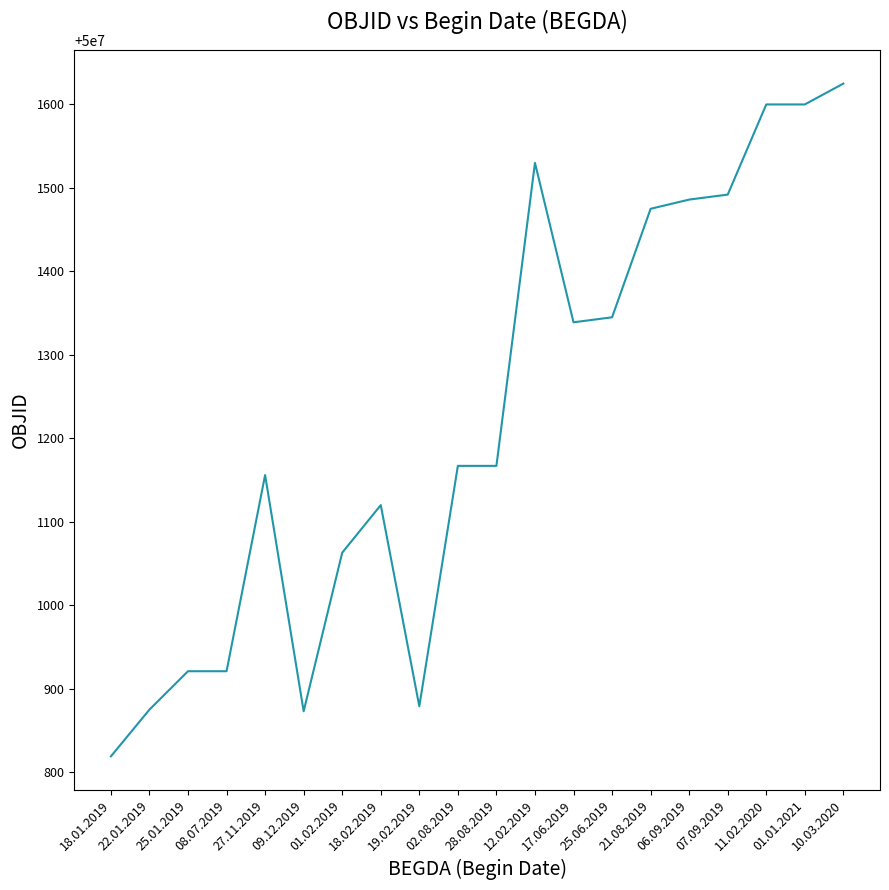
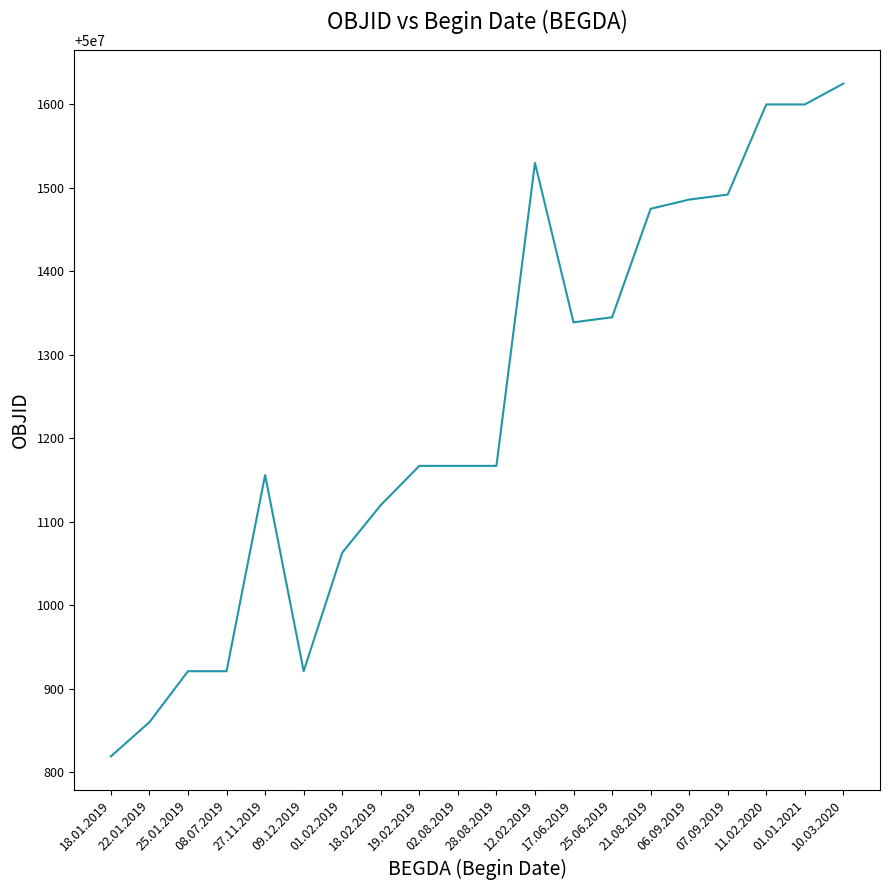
22.01.2019: 50000880 -> 50000860
09.12.2019: 50000870 -> 50000920
19.02.2019: 50000880 -> 50001170
